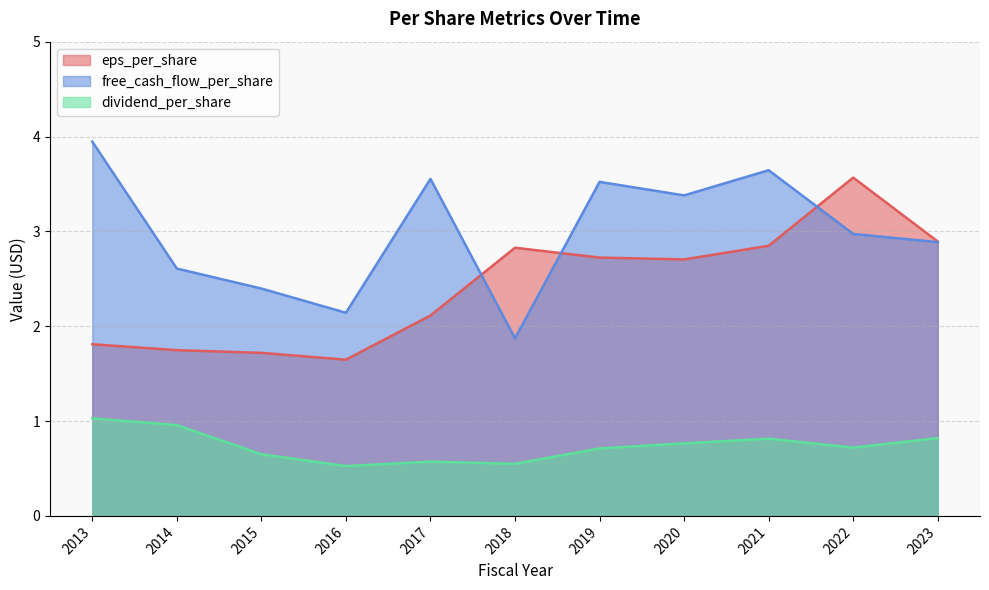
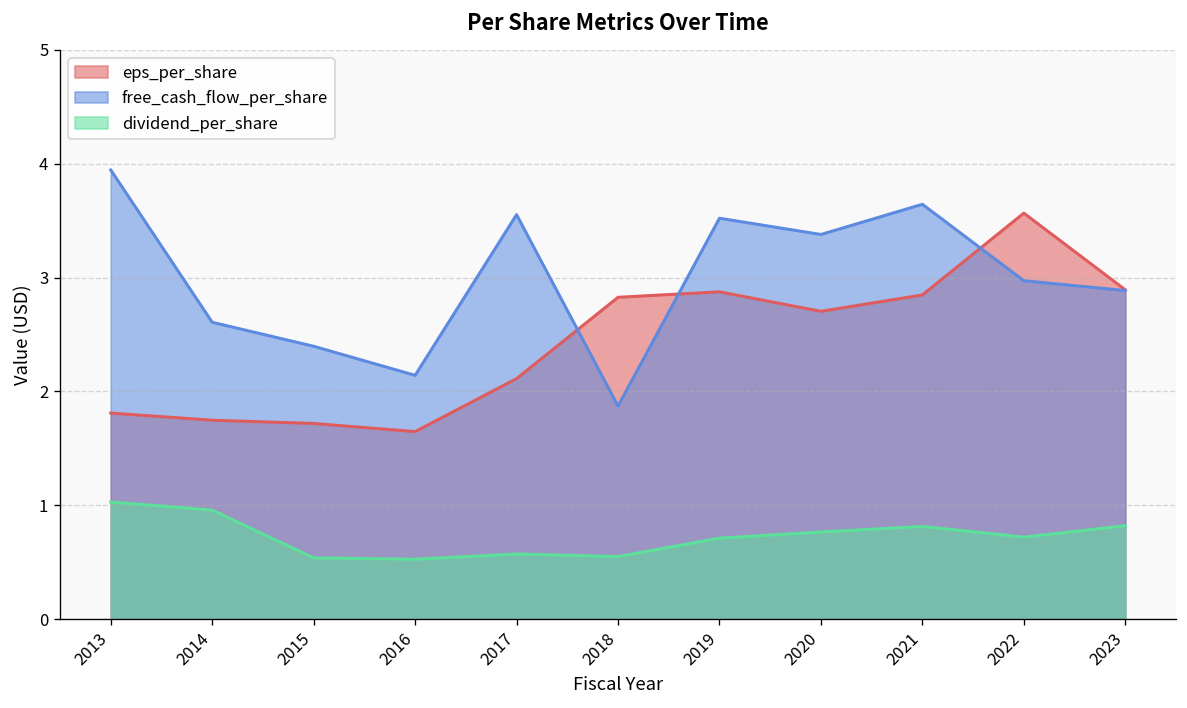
dividend_per_share, 2015: 0.7 -> 0.5
eps_per_share, 2019: 2.7 -> 2.9
